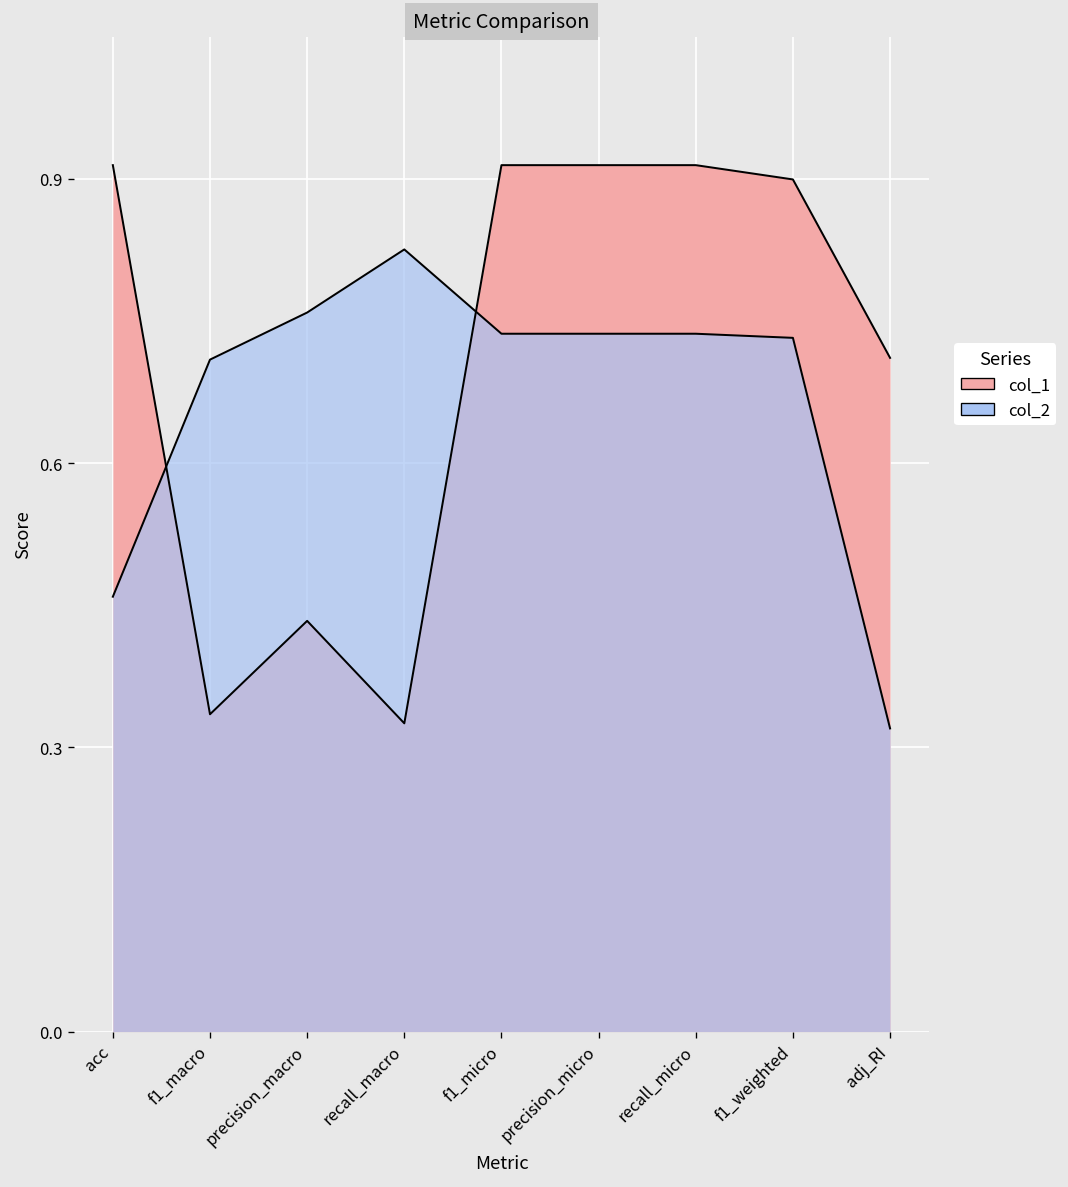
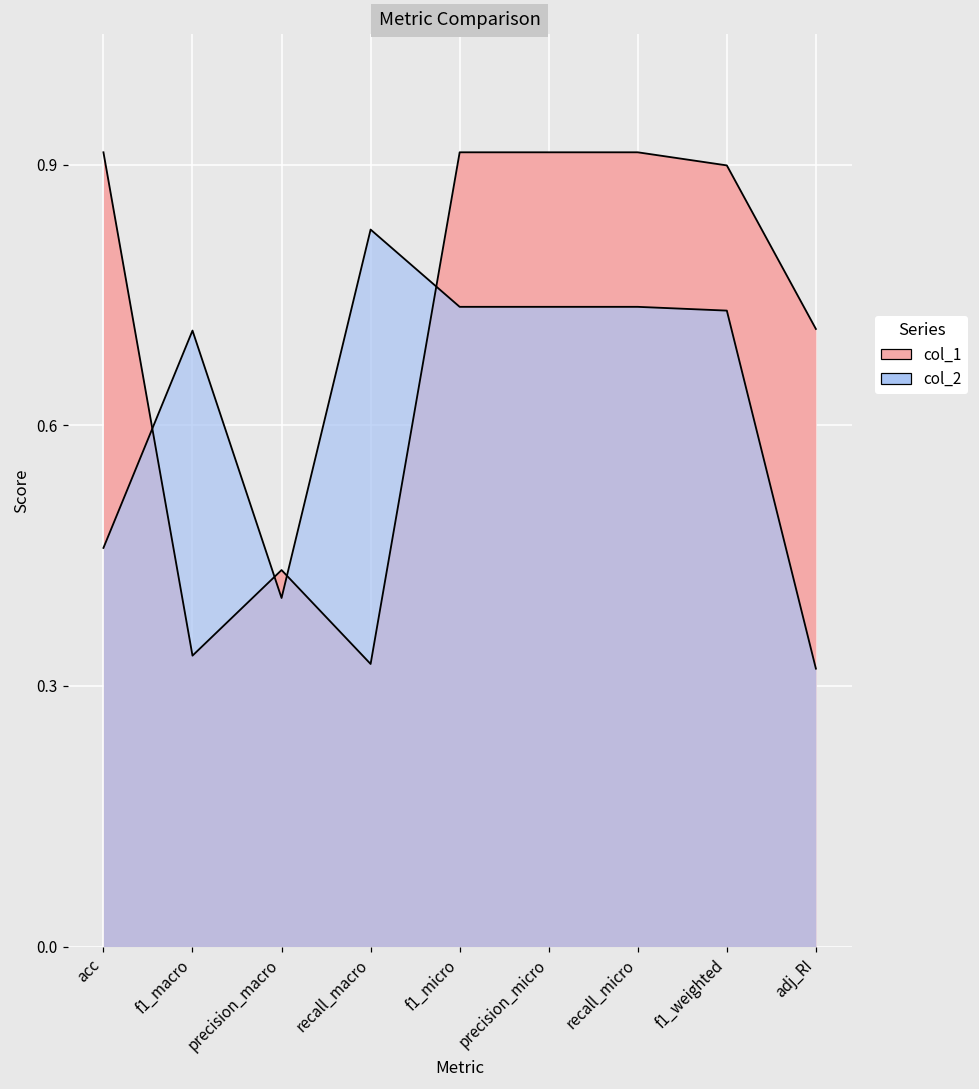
col_2, precision_macro: 0.76 -> 0.40
